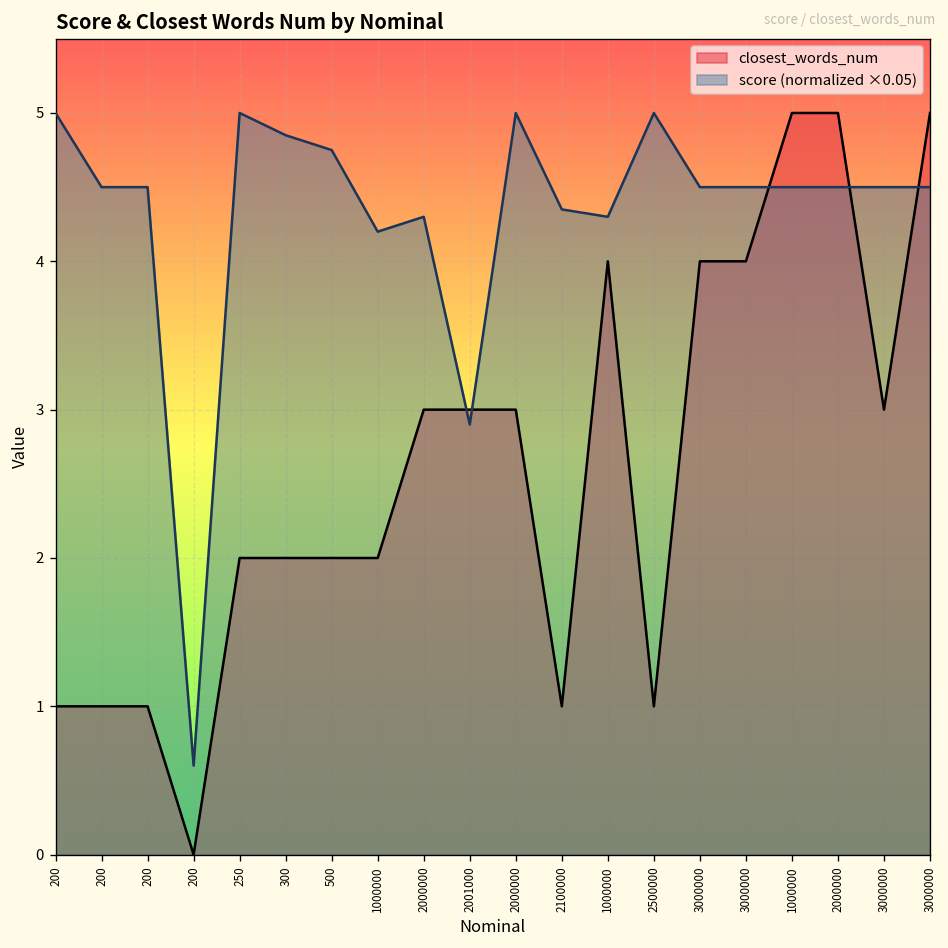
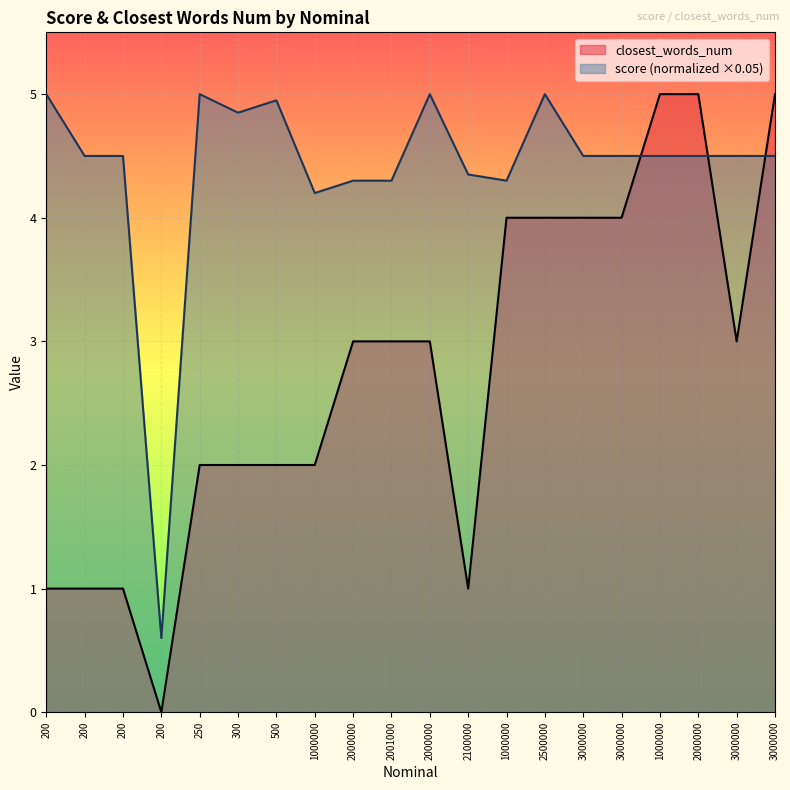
score (normalized ×0.05), 500: 4.75 -> 4.95
score (normalized ×0.05), 2001000: 2.90 -> 4.30
closest_words_num, 2500000: 1 -> 4
